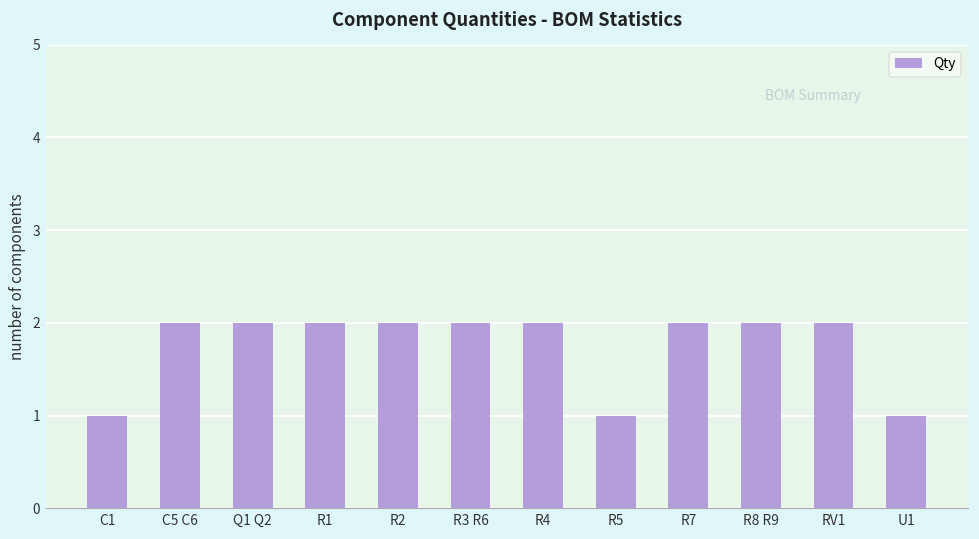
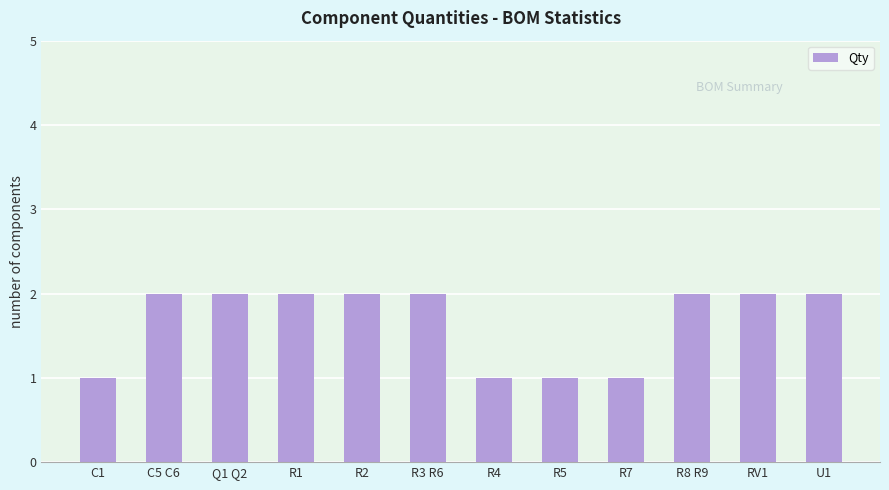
R4: 2 -> 1
R7: 2 -> 1
U1: 1 -> 2
